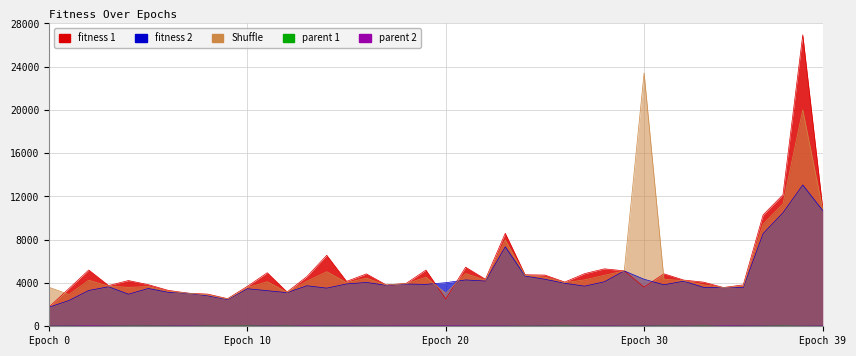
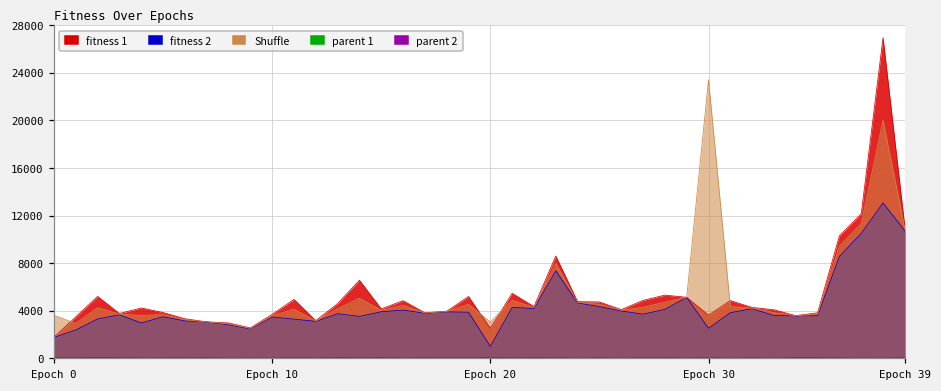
fitness 2, Epoch 20: 4000 -> 1000
fitness 2, Epoch 30: 4300 -> 2500
